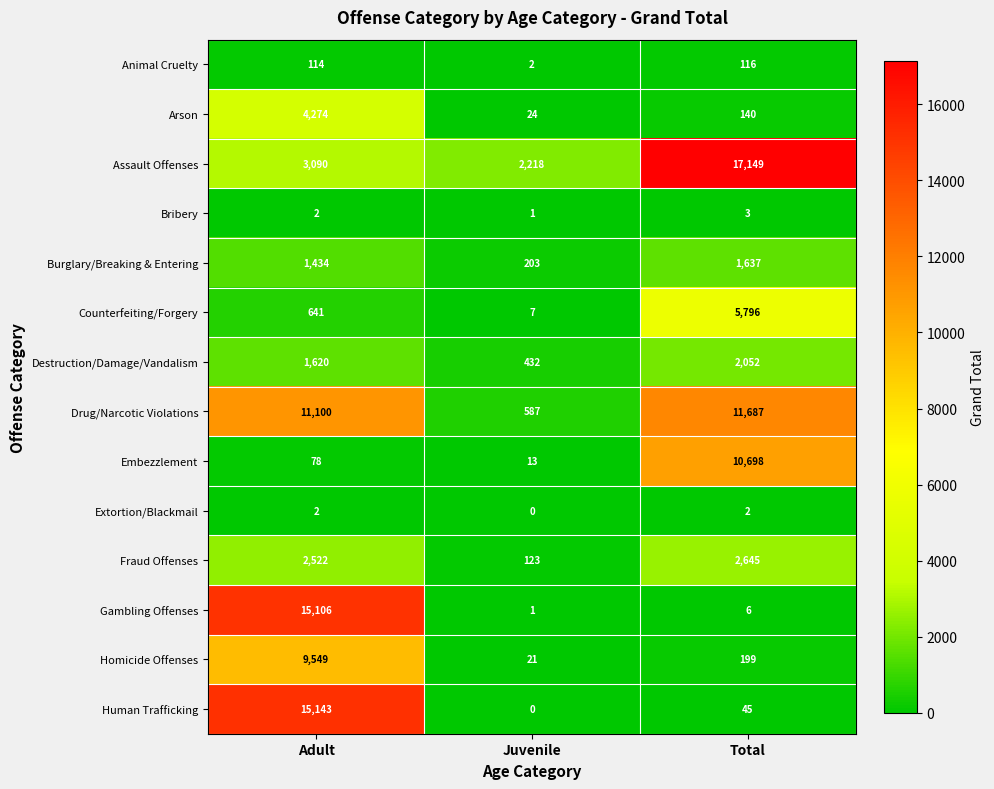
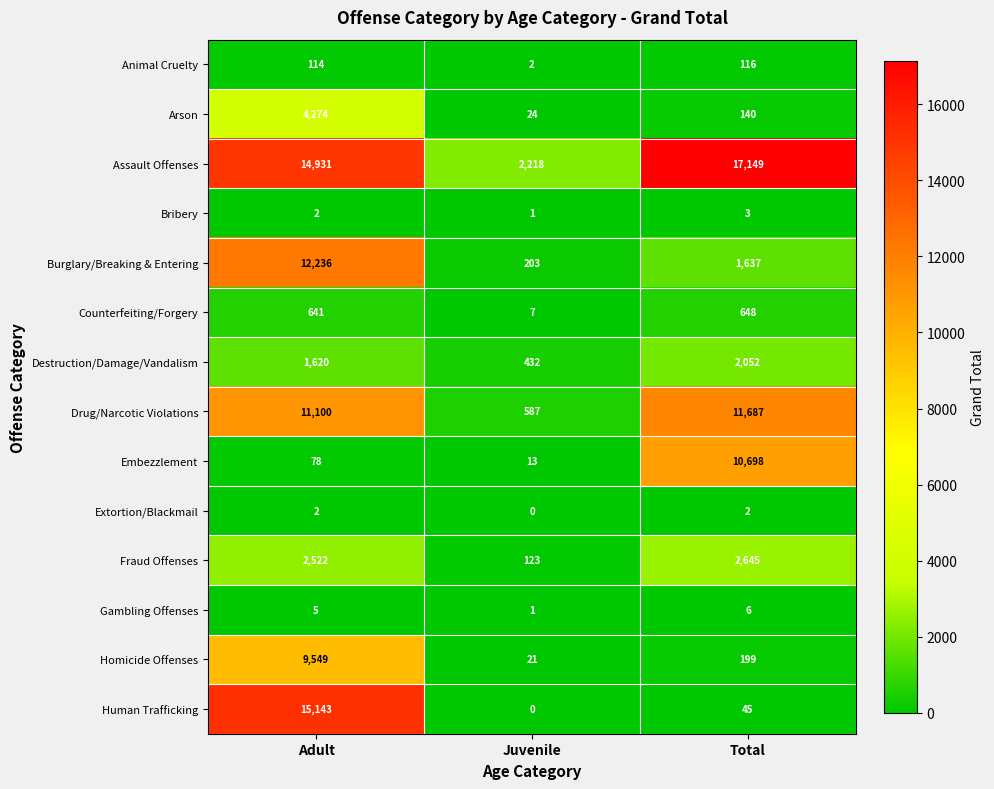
Assault Offenses, Adult: 3,090 -> 14,931
Burglary/Breaking & Entering, Adult: 1,434 -> 12,236
Counterfeiting/Forgery, Total: 5,796 -> 648
Gambling Offenses, Adult: 15,106 -> 5
